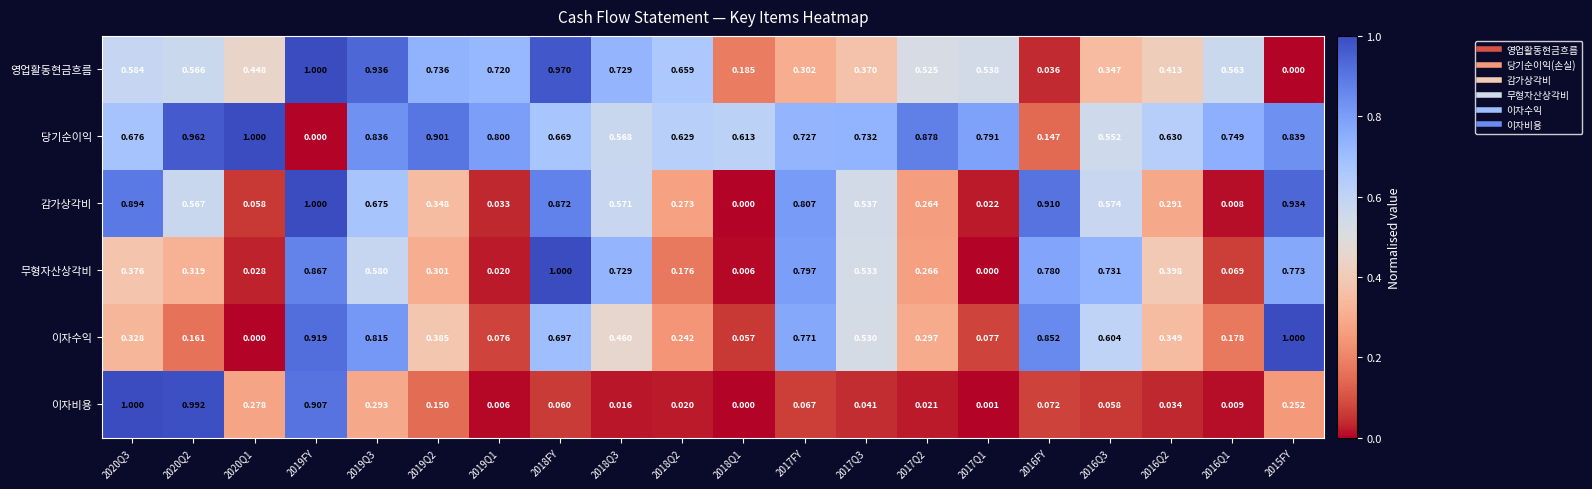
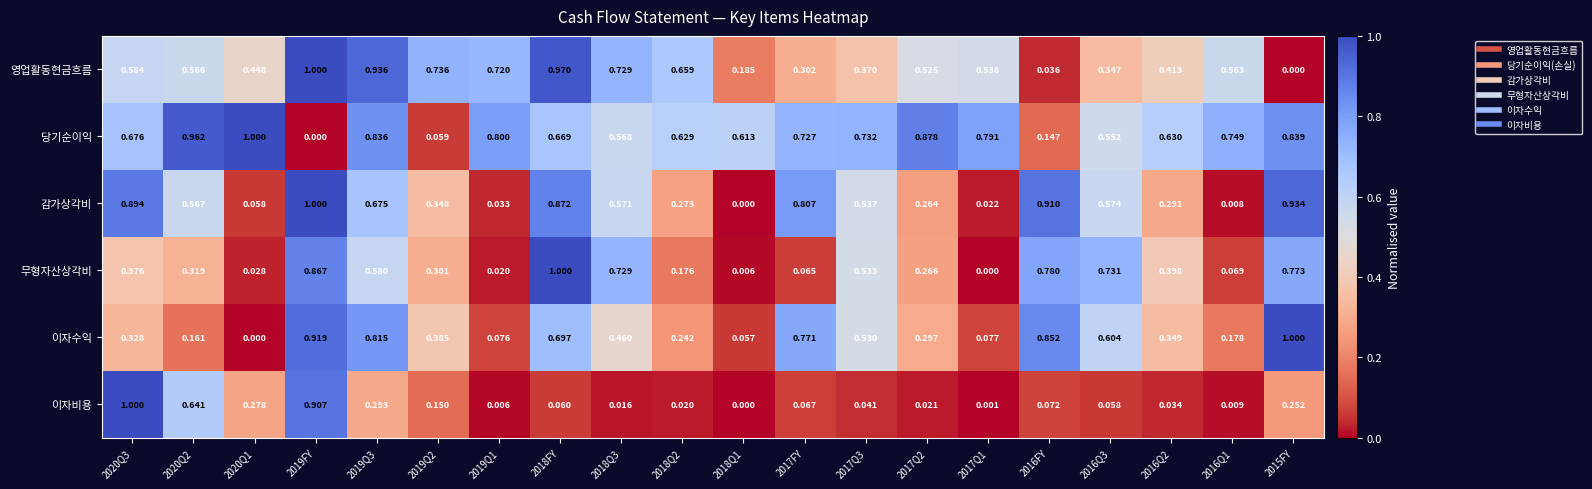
당기순이익, 2019Q2: 0.901 -> 0.059
무형자산상각비, 2017FY: 0.797 -> 0.065
이자비용, 2020Q2: 0.992 -> 0.641
